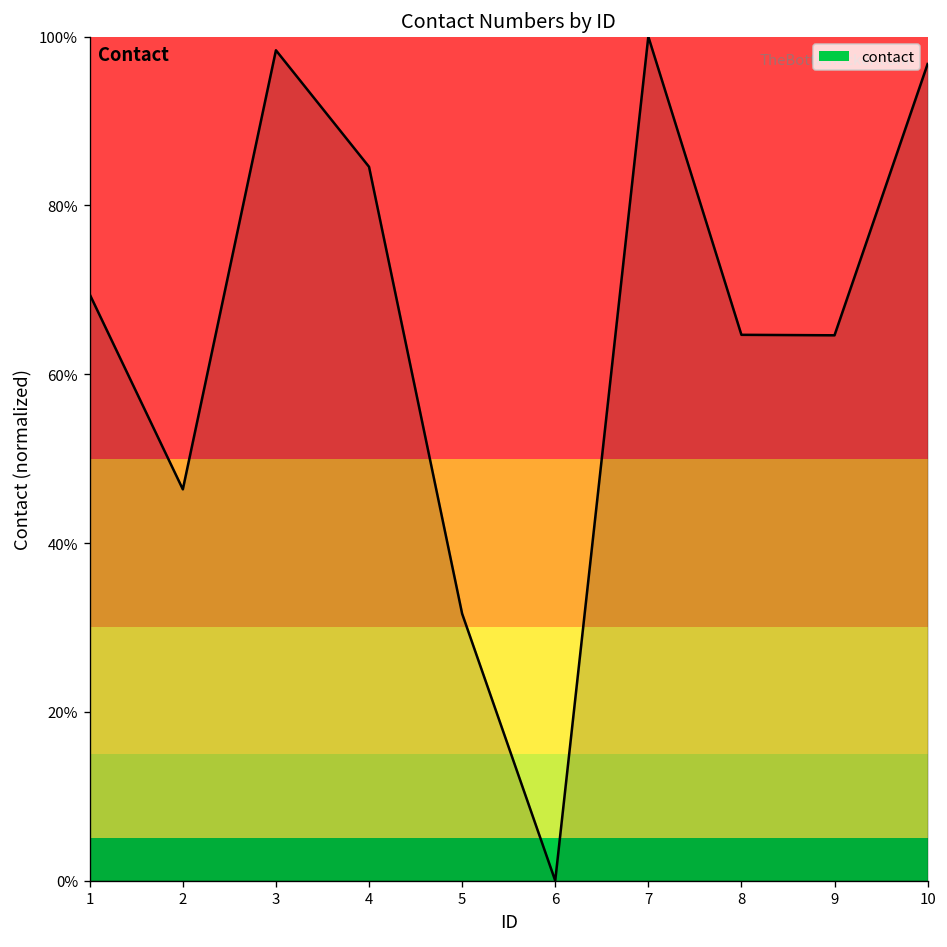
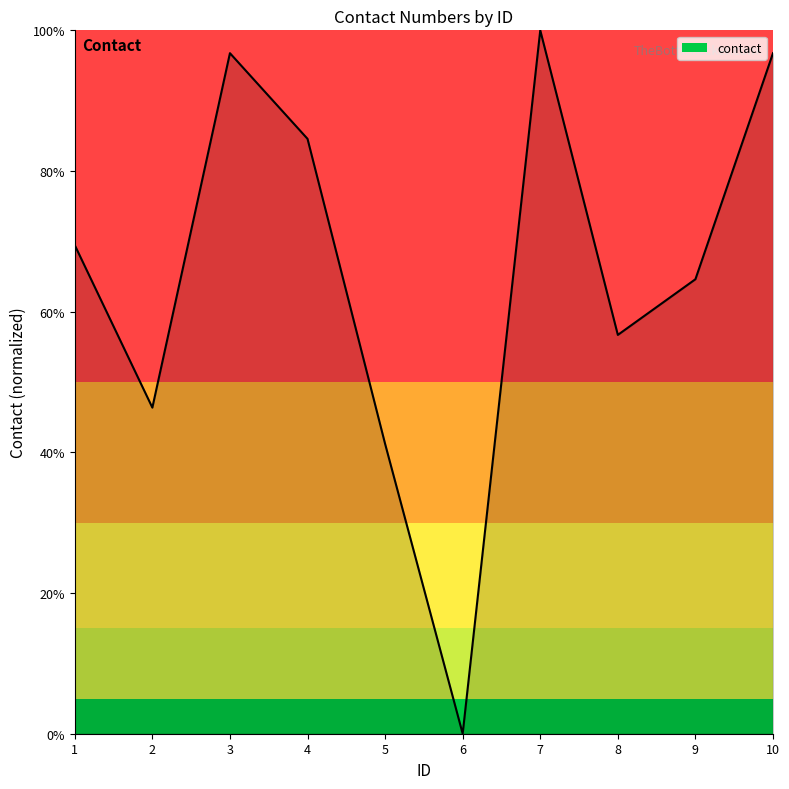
3: 98% -> 97%
5: 32% -> 41%
8: 65% -> 57%
